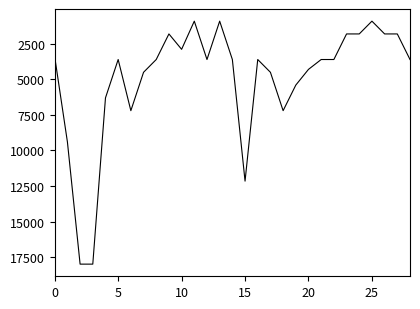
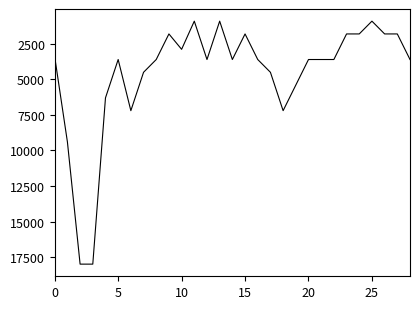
15: 12200 -> 1800
20: 4300 -> 3600
